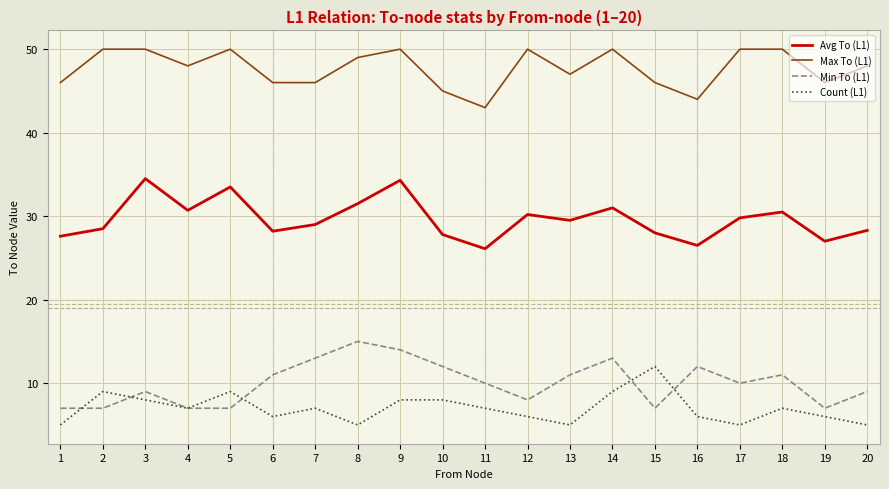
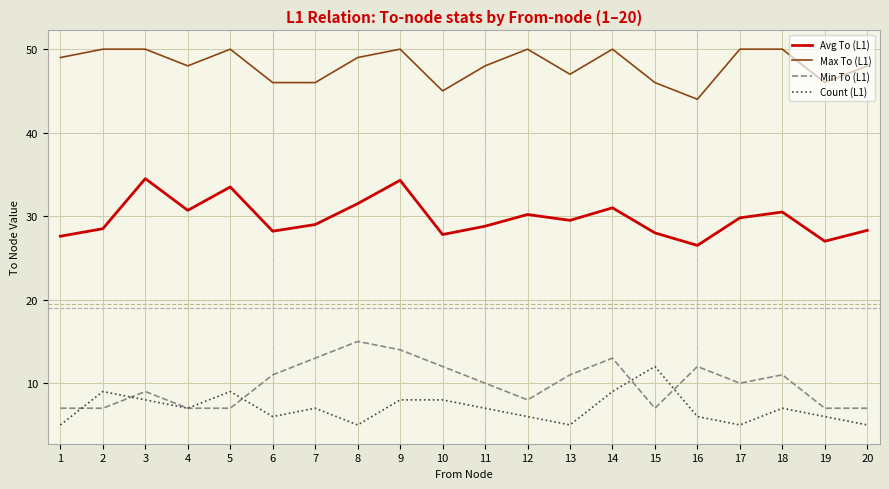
Max To (L1), 1: 46 -> 49
Avg To (L1), 11: 26 -> 29
Max To (L1), 11: 43 -> 48
Min To (L1), 20: 9 -> 7
